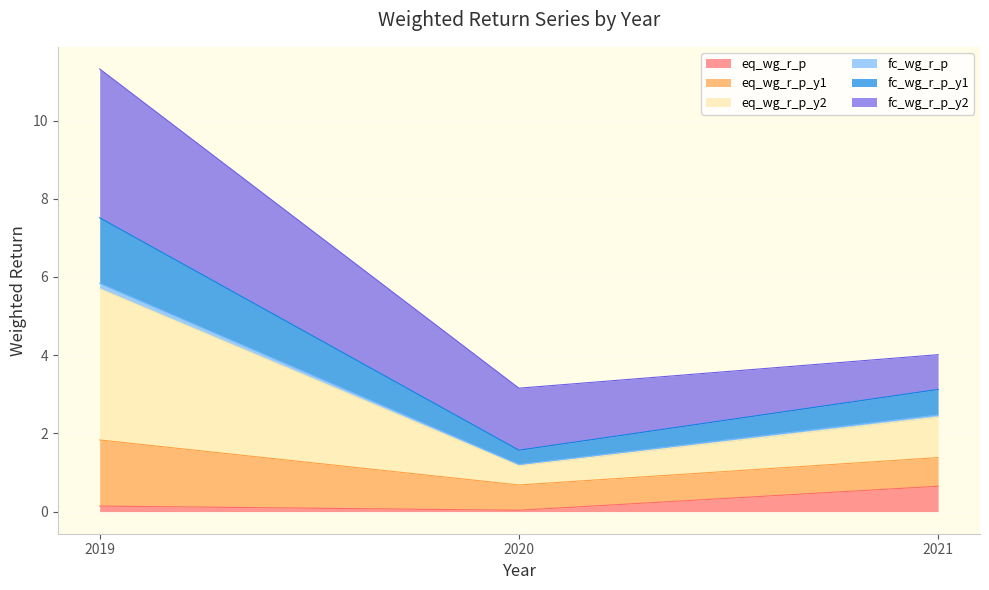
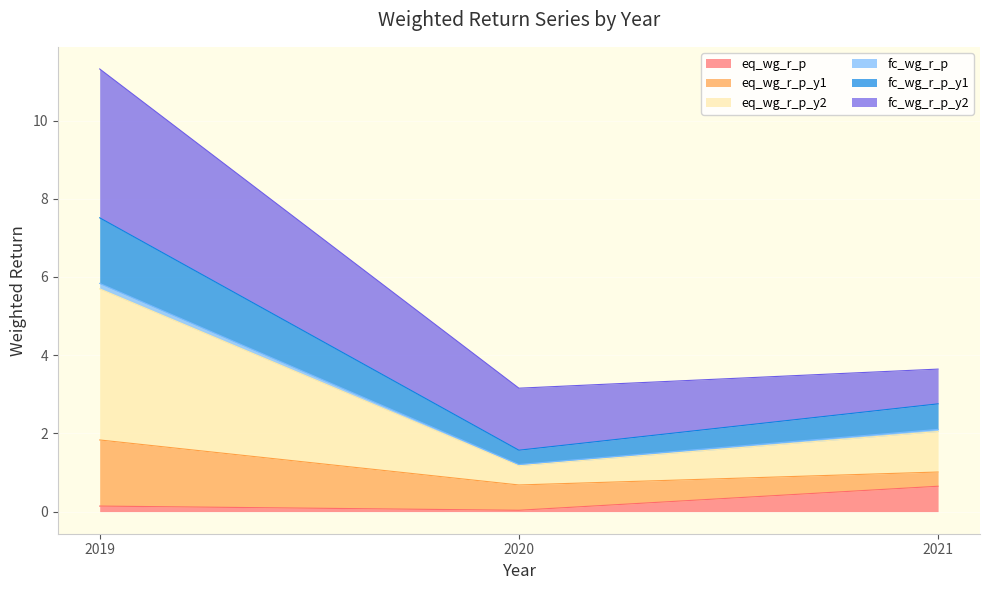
eq_wg_r_p_y1, 2021: 0.7 -> 0.4
